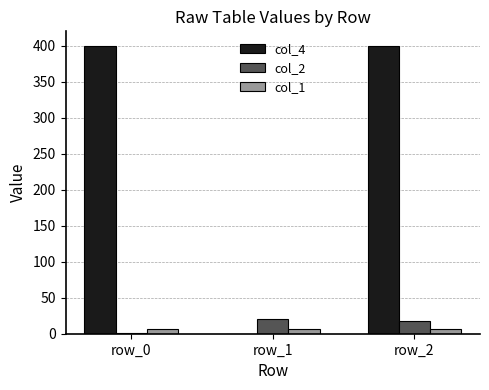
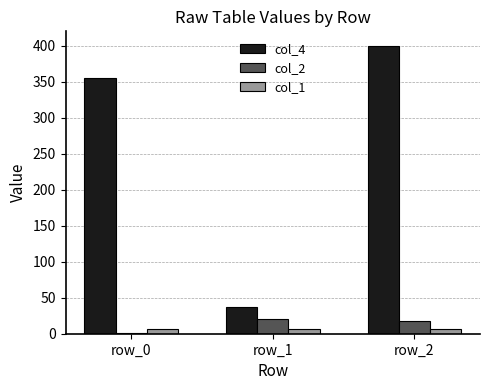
col_4, row_0: 400 -> 360
col_4, row_1: 0 -> 40
